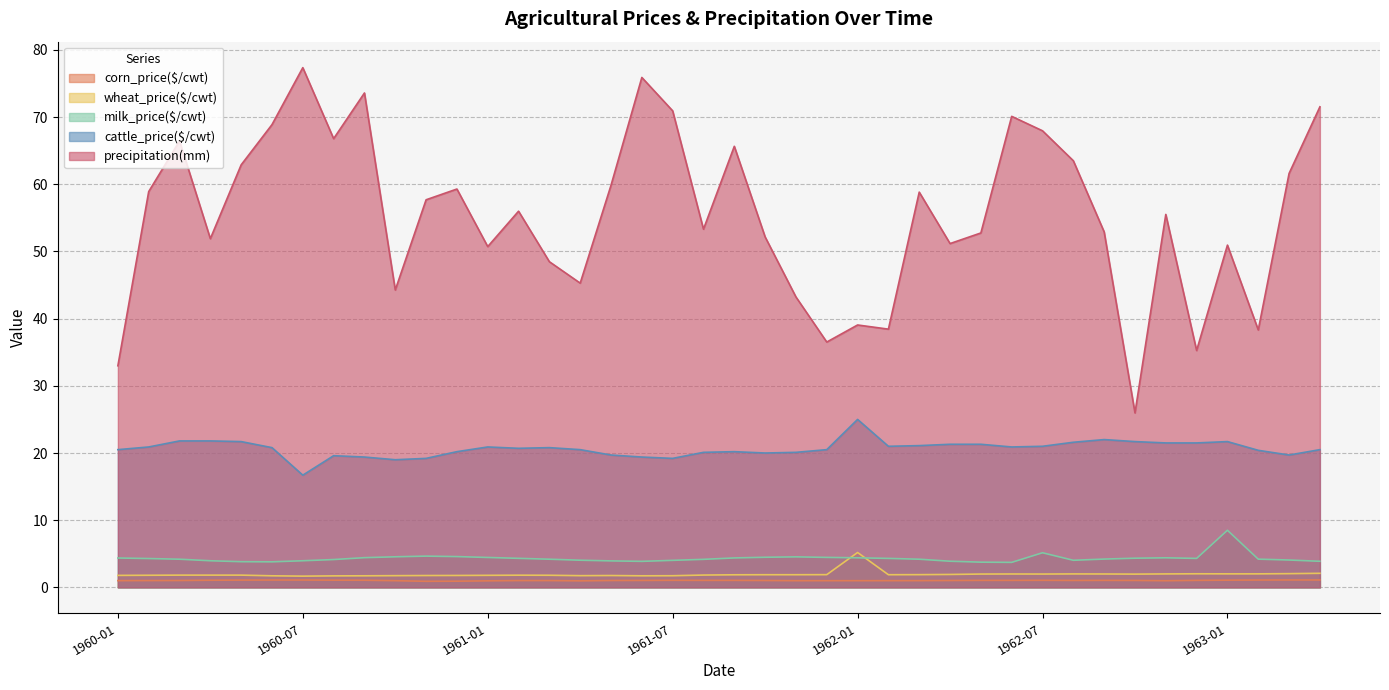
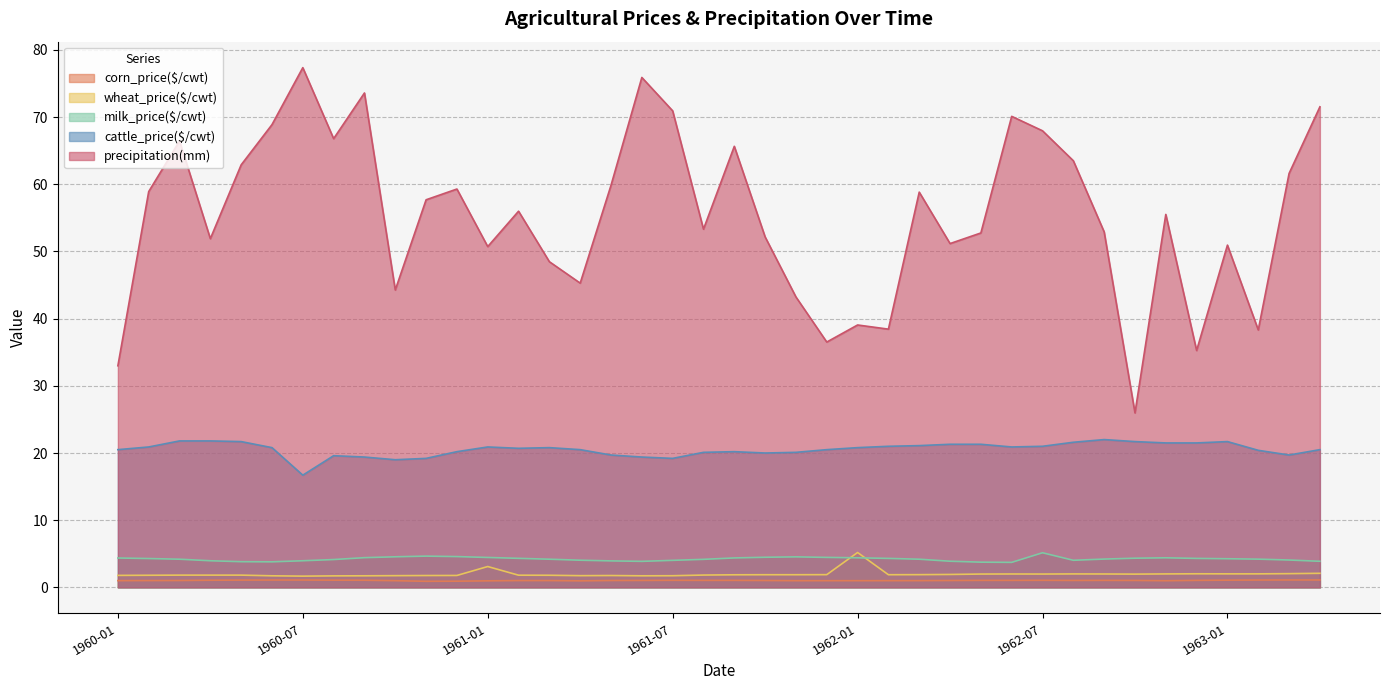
wheat_price($/cwt), 1961-01: 2 -> 3
cattle_price($/cwt), 1962-01: 25 -> 21
milk_price($/cwt), 1963-01: 9 -> 4
